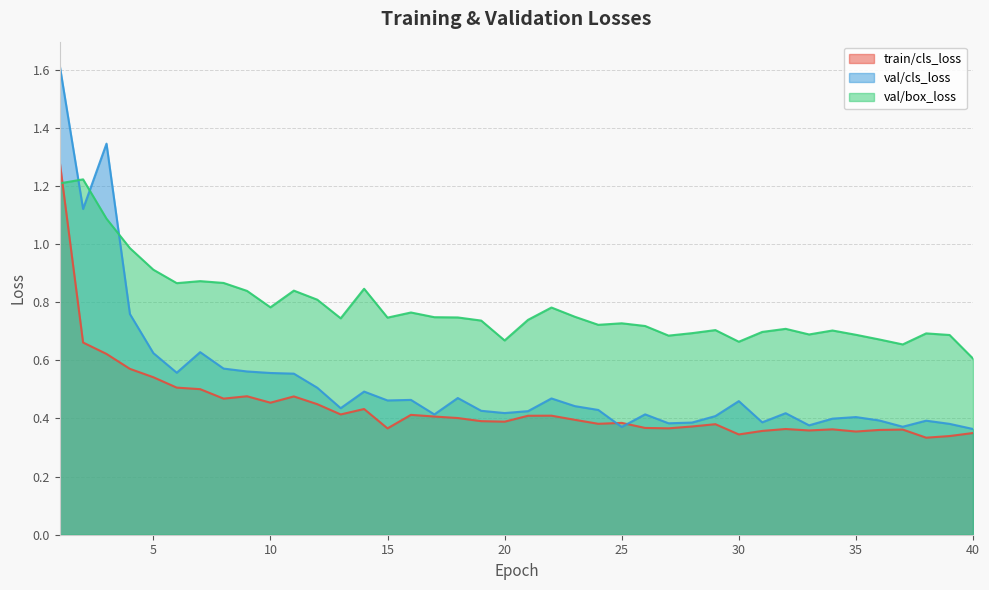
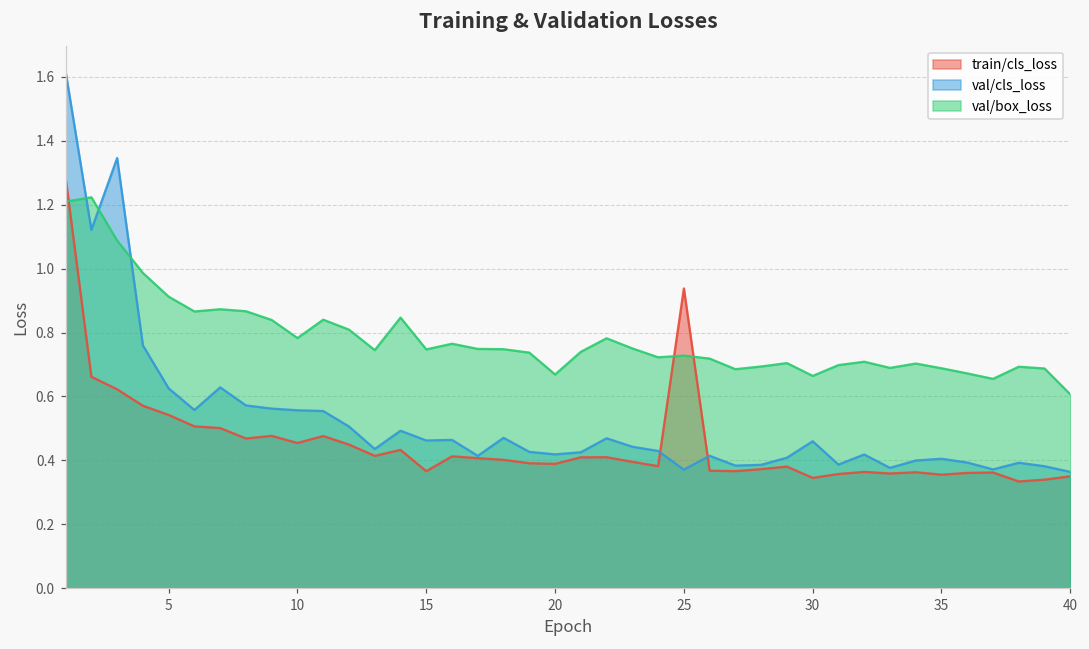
train/cls_loss, 25: 0.38 -> 0.94
